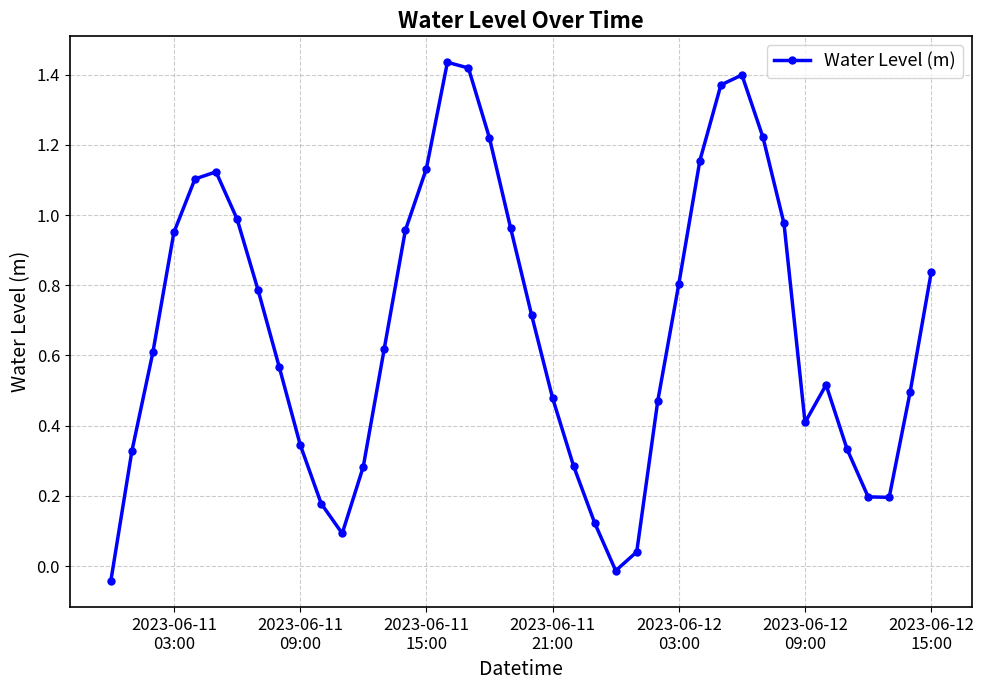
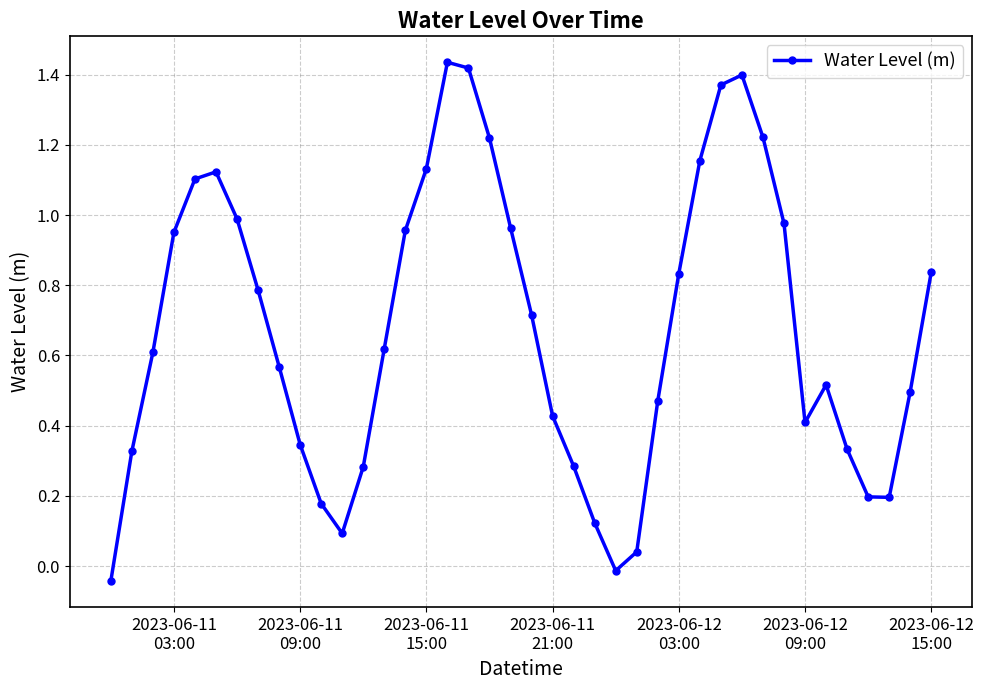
2023-06-11 21:00: 0.48 -> 0.43
2023-06-12 03:00: 0.80 -> 0.83
